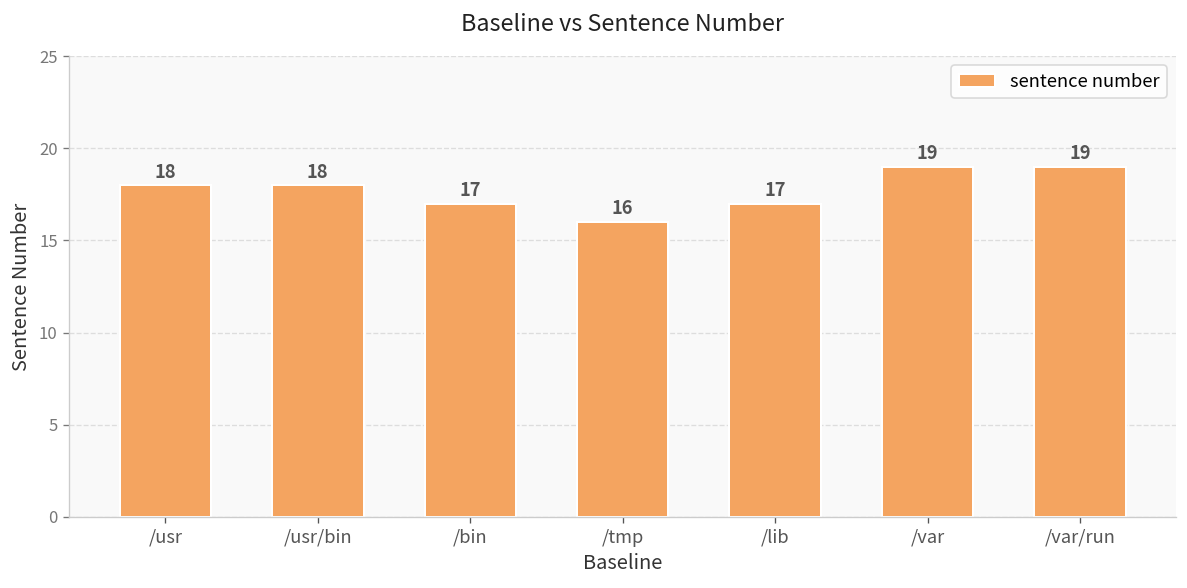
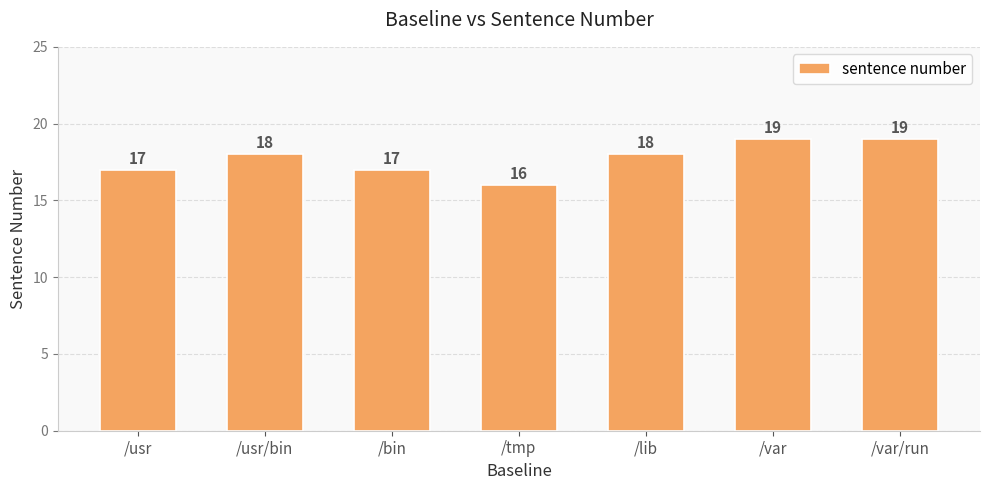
/usr: 18 -> 17
/lib: 17 -> 18
